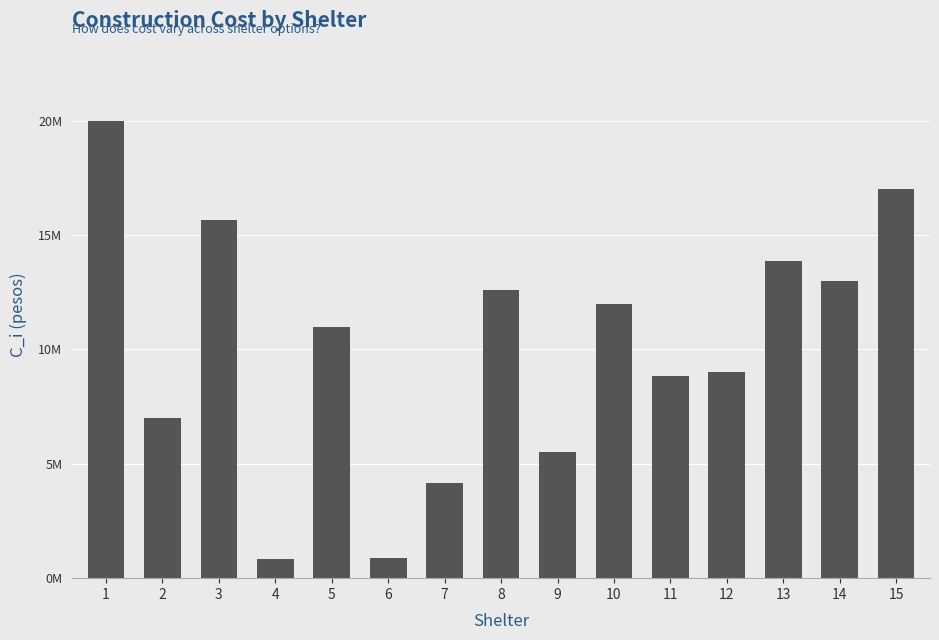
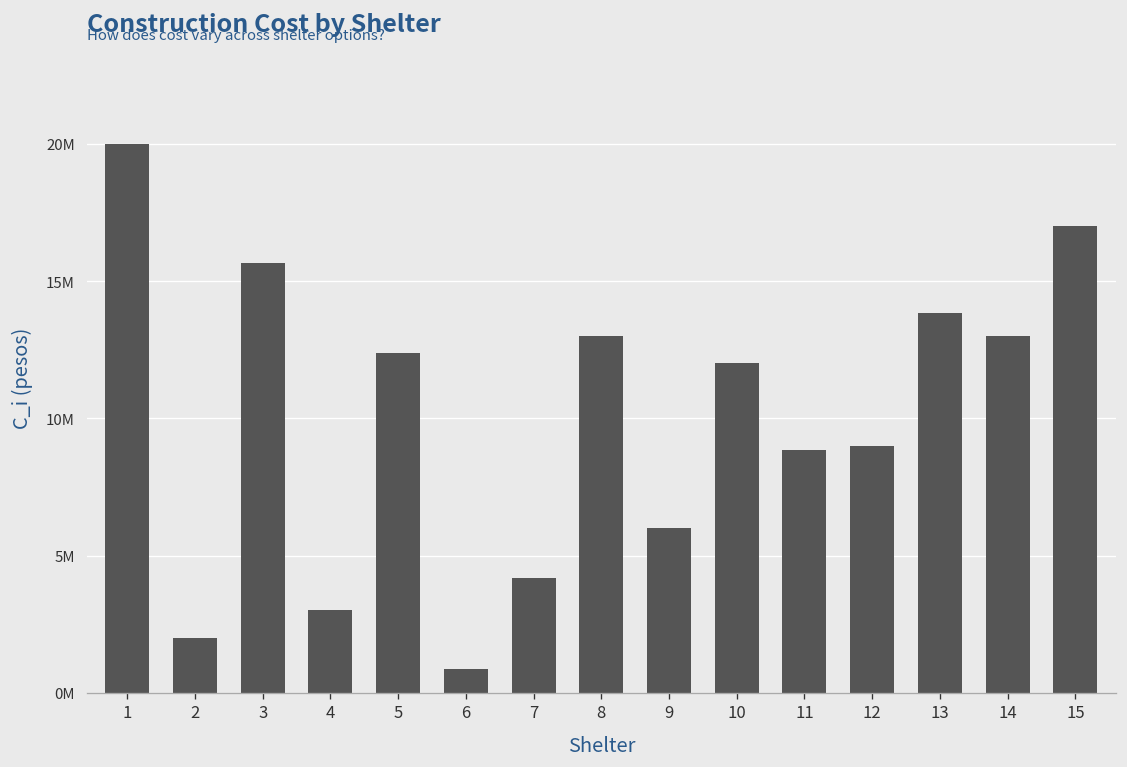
2: 7000000 -> 2000000
4: 800000 -> 3000000
5: 11000000 -> 12400000
8: 12600000 -> 13000000
9: 5500000 -> 6000000
